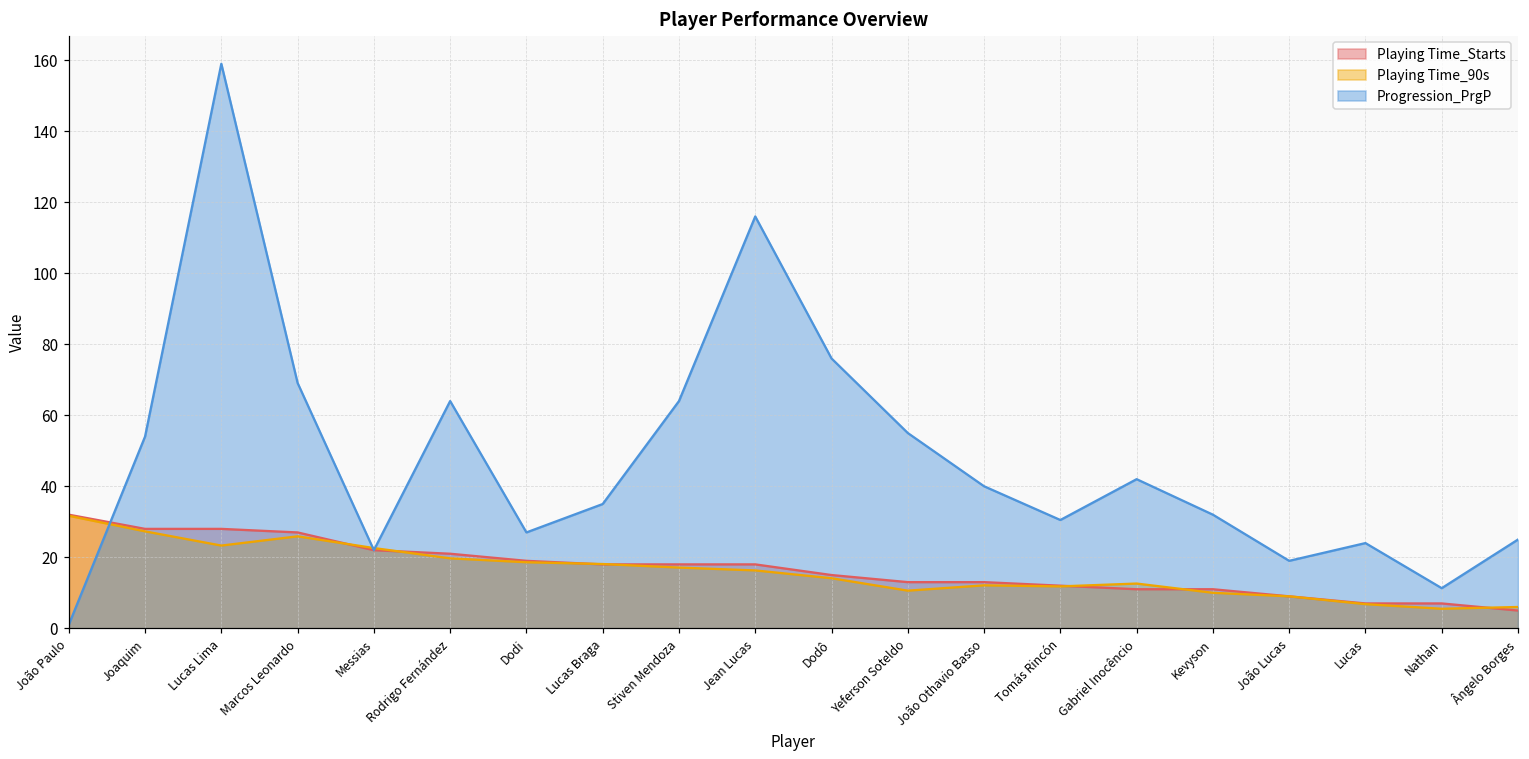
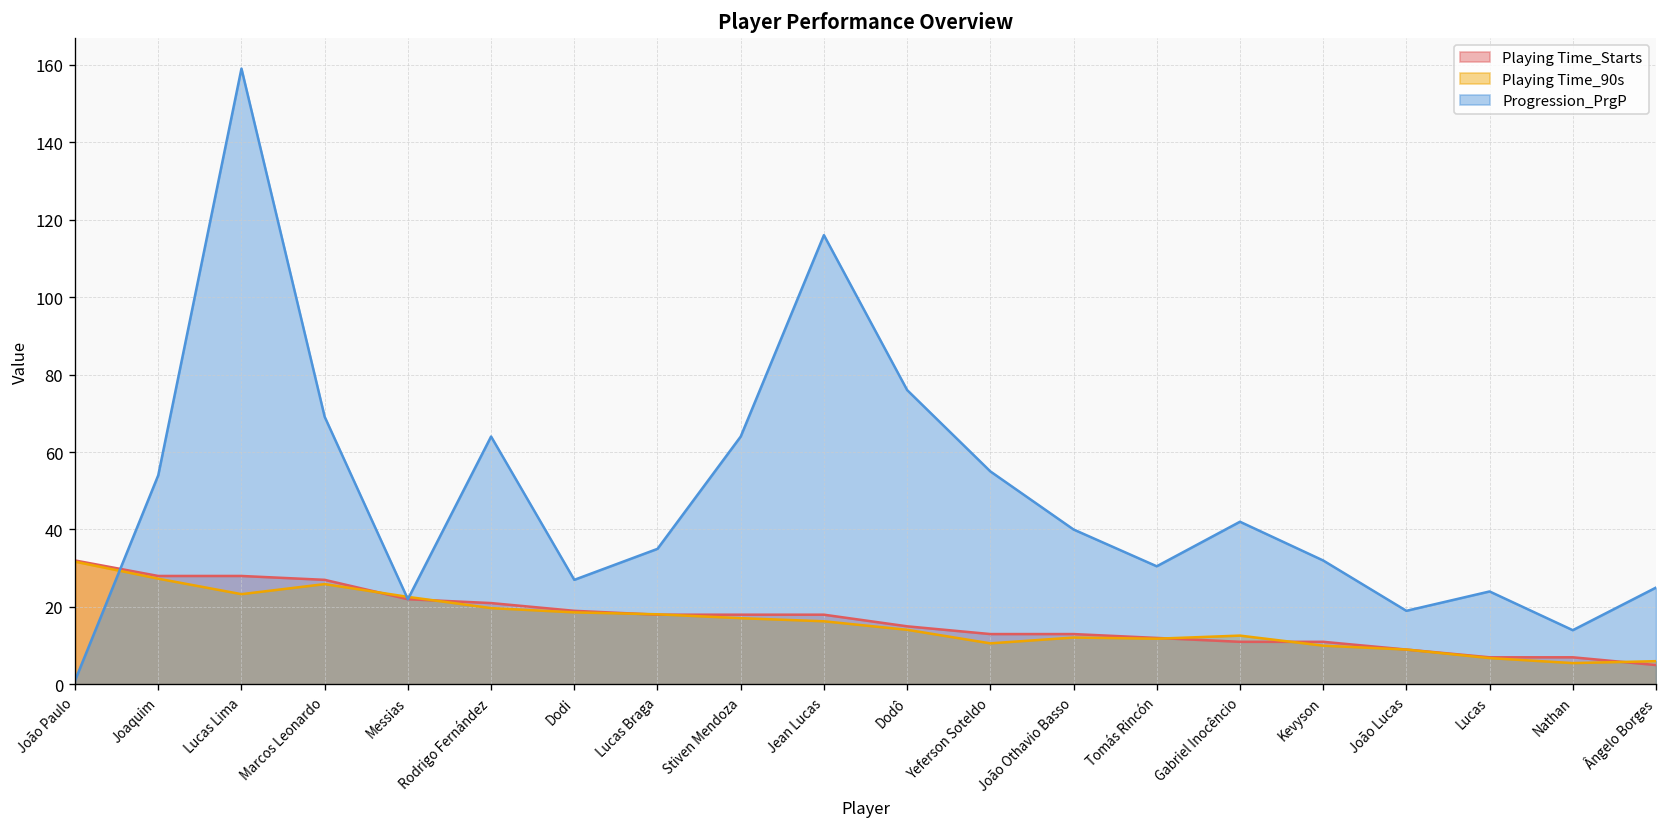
Progression_PrgP, Nathan: 11 -> 14
